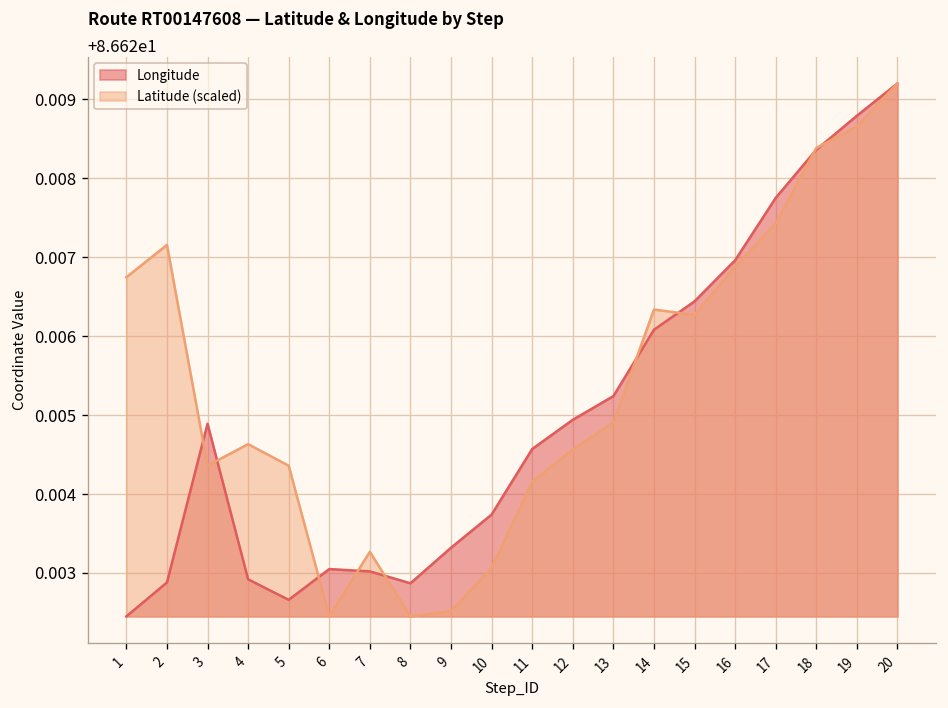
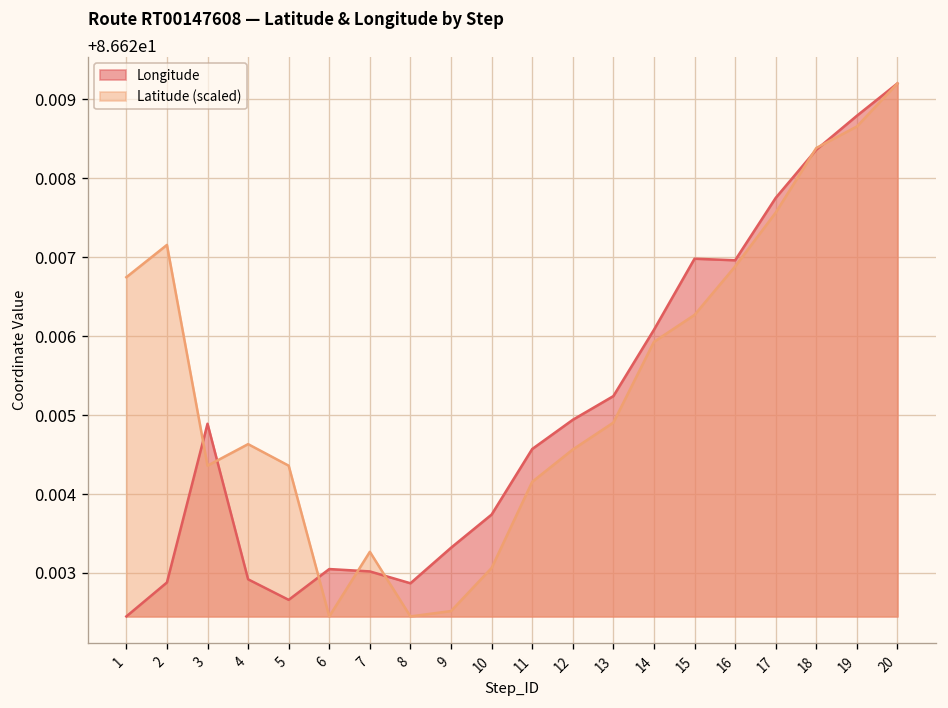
Latitude (scaled), 14: 86.6263 -> 86.6259
Longitude, 15: 86.6264 -> 86.6270
Latitude (scaled), 17: 86.6274 -> 86.6276
